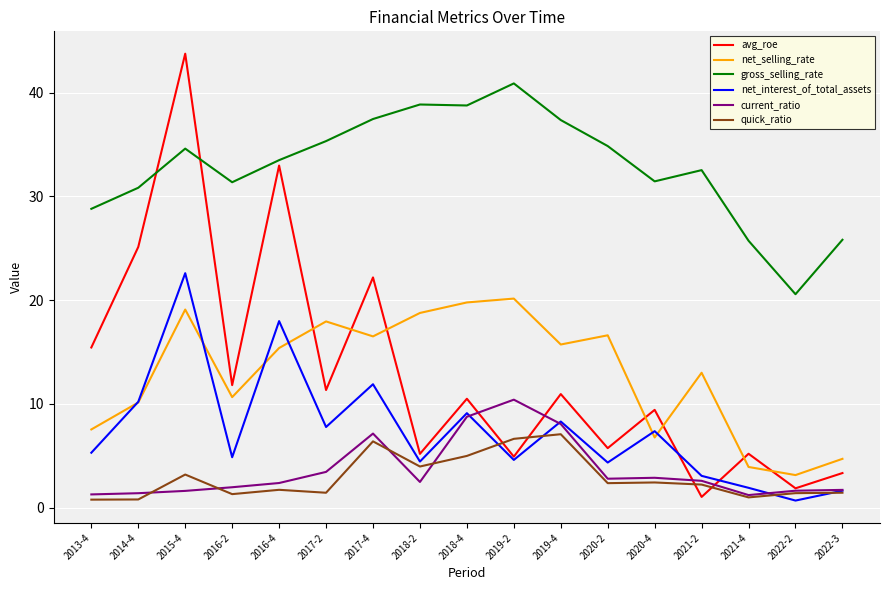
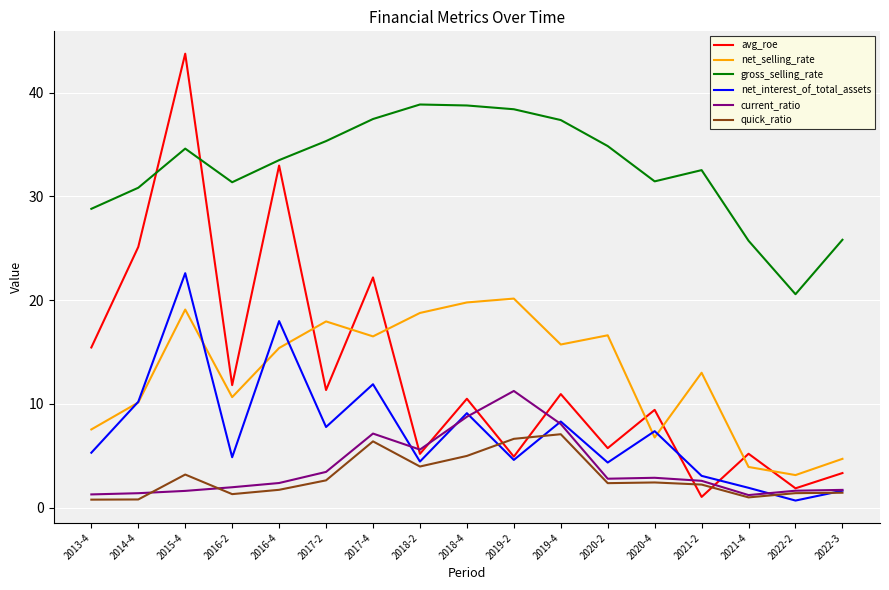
quick_ratio, 2017-2: 1.4 -> 2.6
current_ratio, 2018-2: 2.5 -> 5.6
gross_selling_rate, 2019-2: 40.9 -> 38.4
current_ratio, 2019-2: 10.4 -> 11.3
